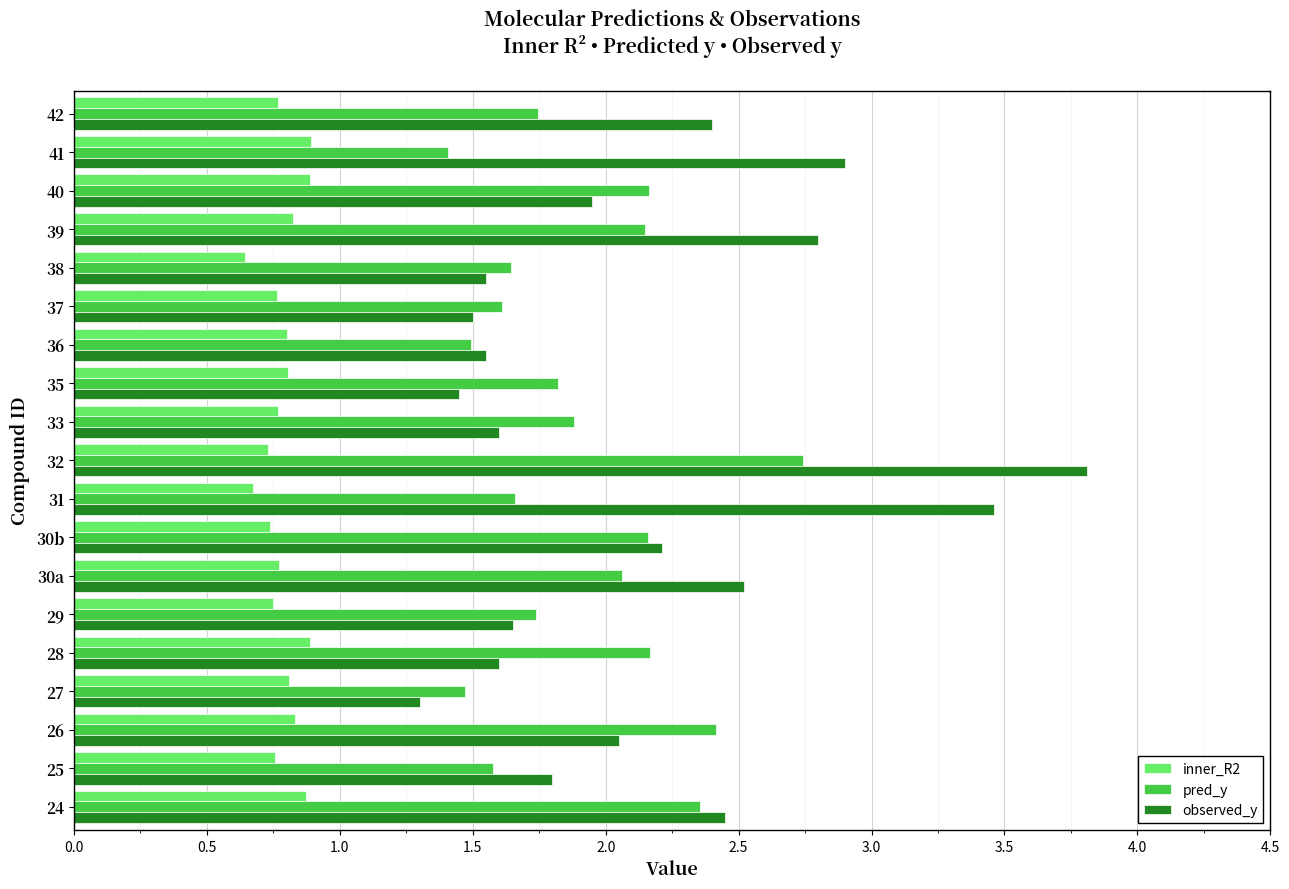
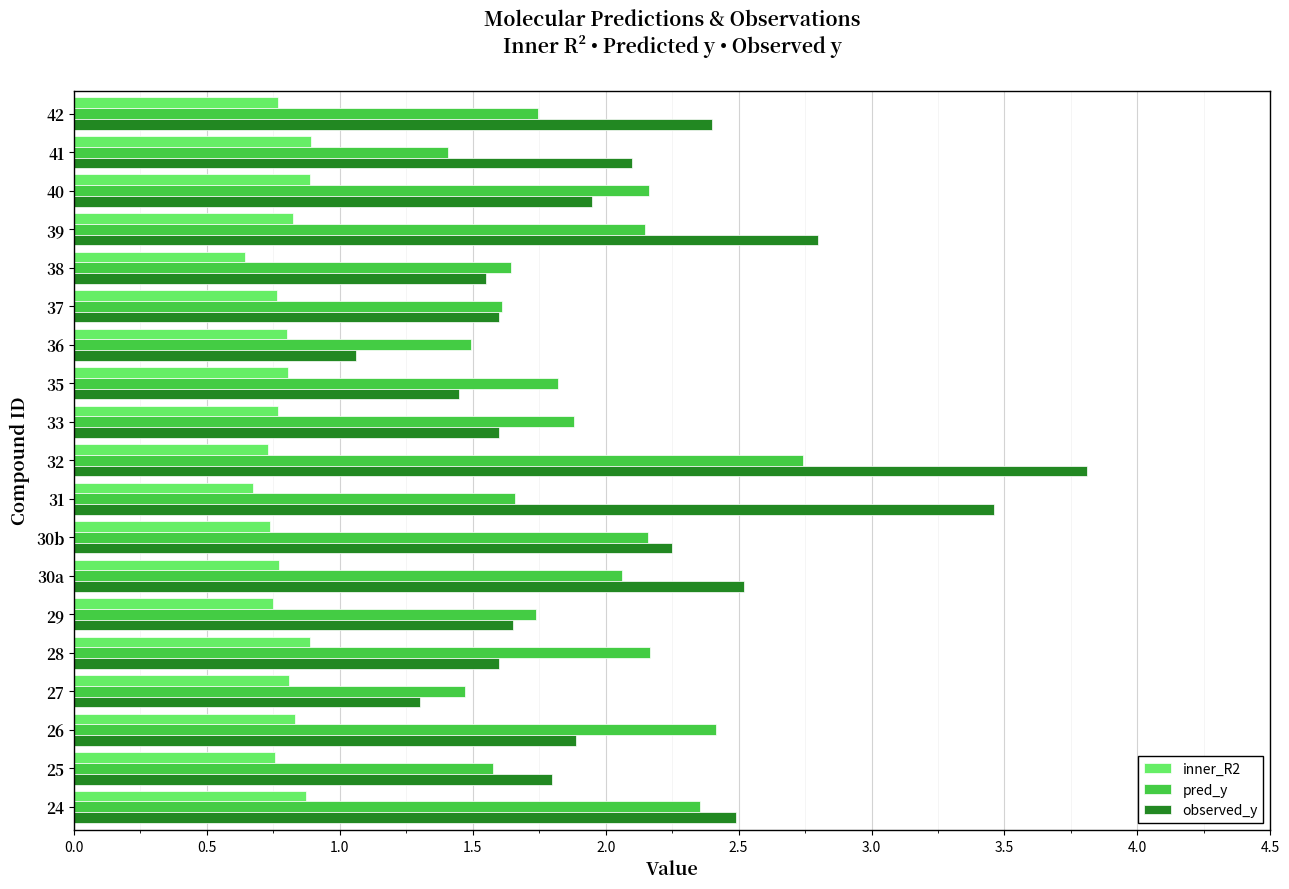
observed_y, 41: 2.9 -> 2.1
observed_y, 37: 1.5 -> 1.6
observed_y, 36: 1.55 -> 1.06
observed_y, 30b: 2.21 -> 2.25
observed_y, 26: 2.05 -> 1.89
observed_y, 24: 2.45 -> 2.49
